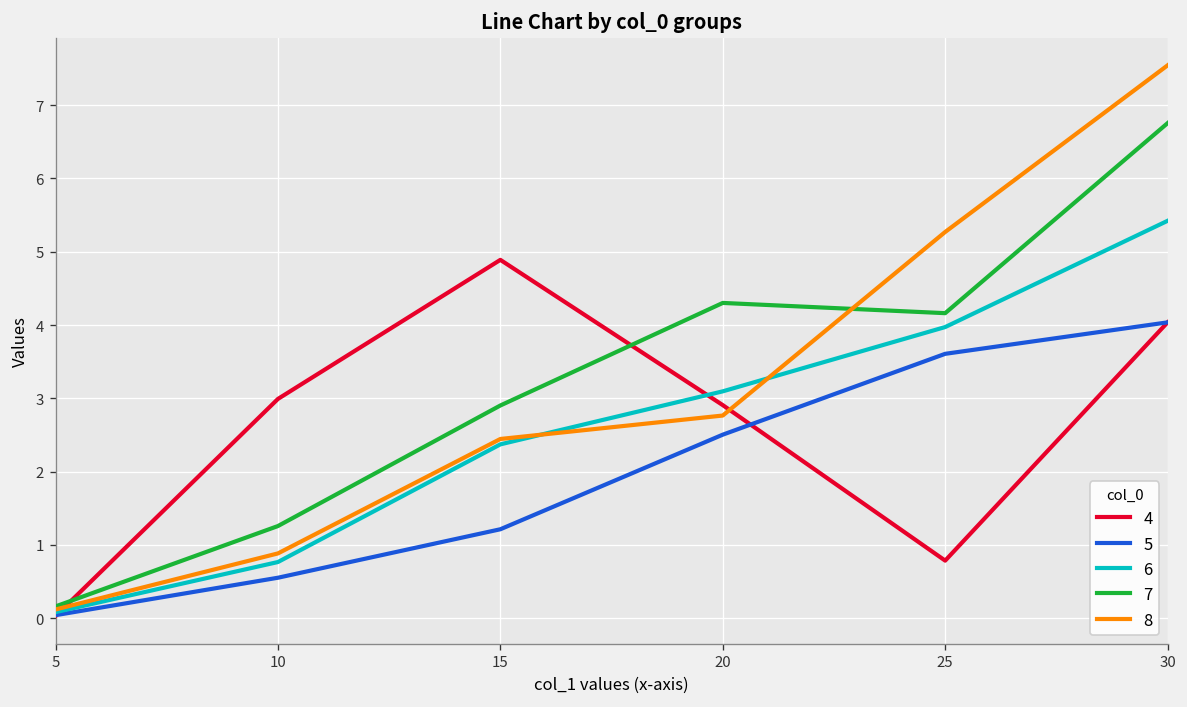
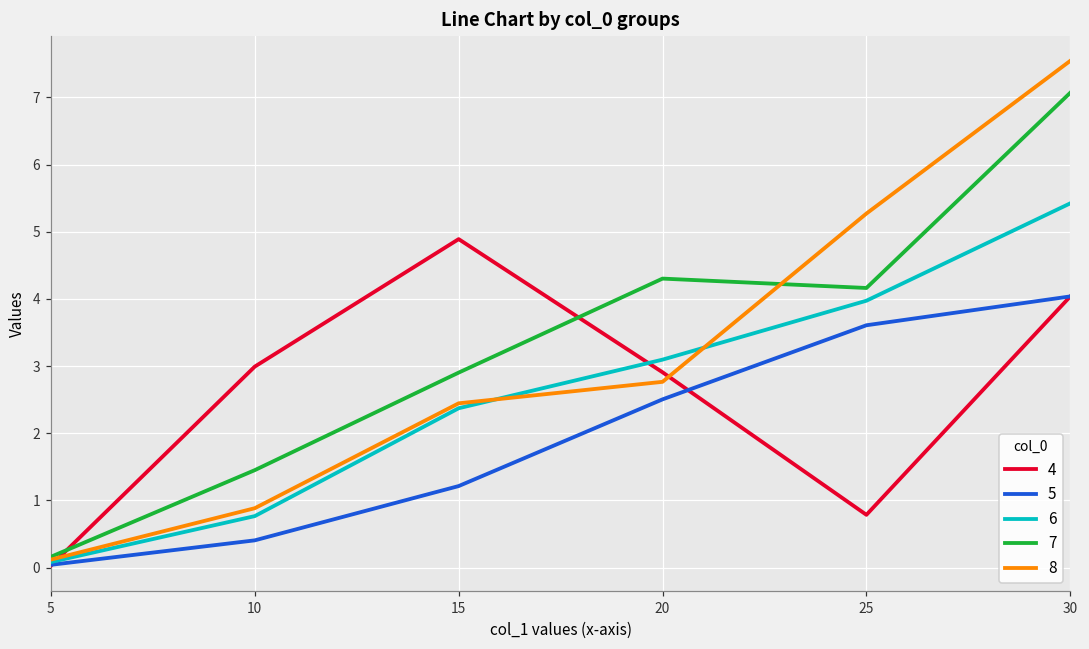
5, 10: 0.6 -> 0.4
7, 10: 1.3 -> 1.4
7, 30: 6.8 -> 7.1
